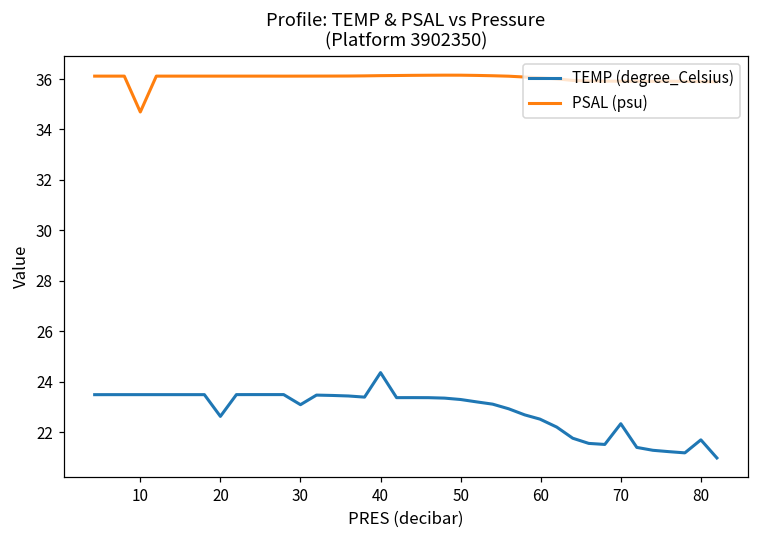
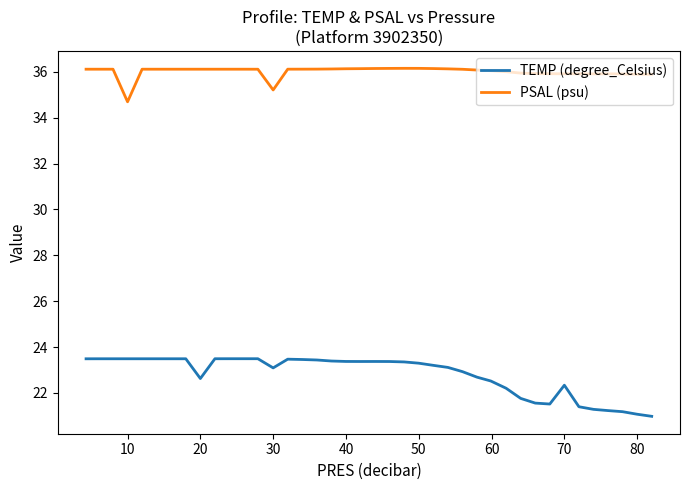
PSAL (psu), 30: 36.1 -> 35.2
TEMP (degree_Celsius), 40: 24.4 -> 23.4
TEMP (degree_Celsius), 80: 21.7 -> 21.1
